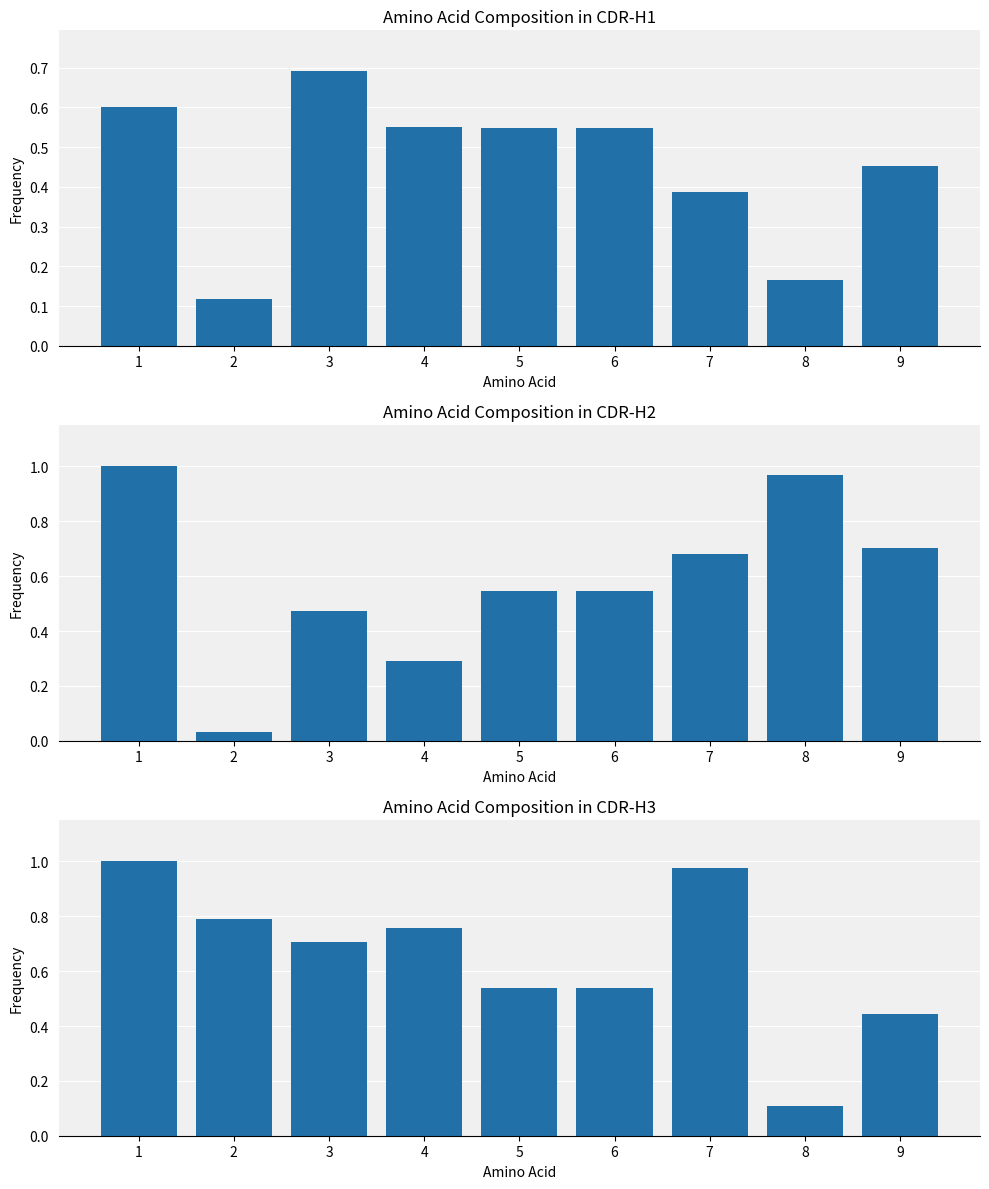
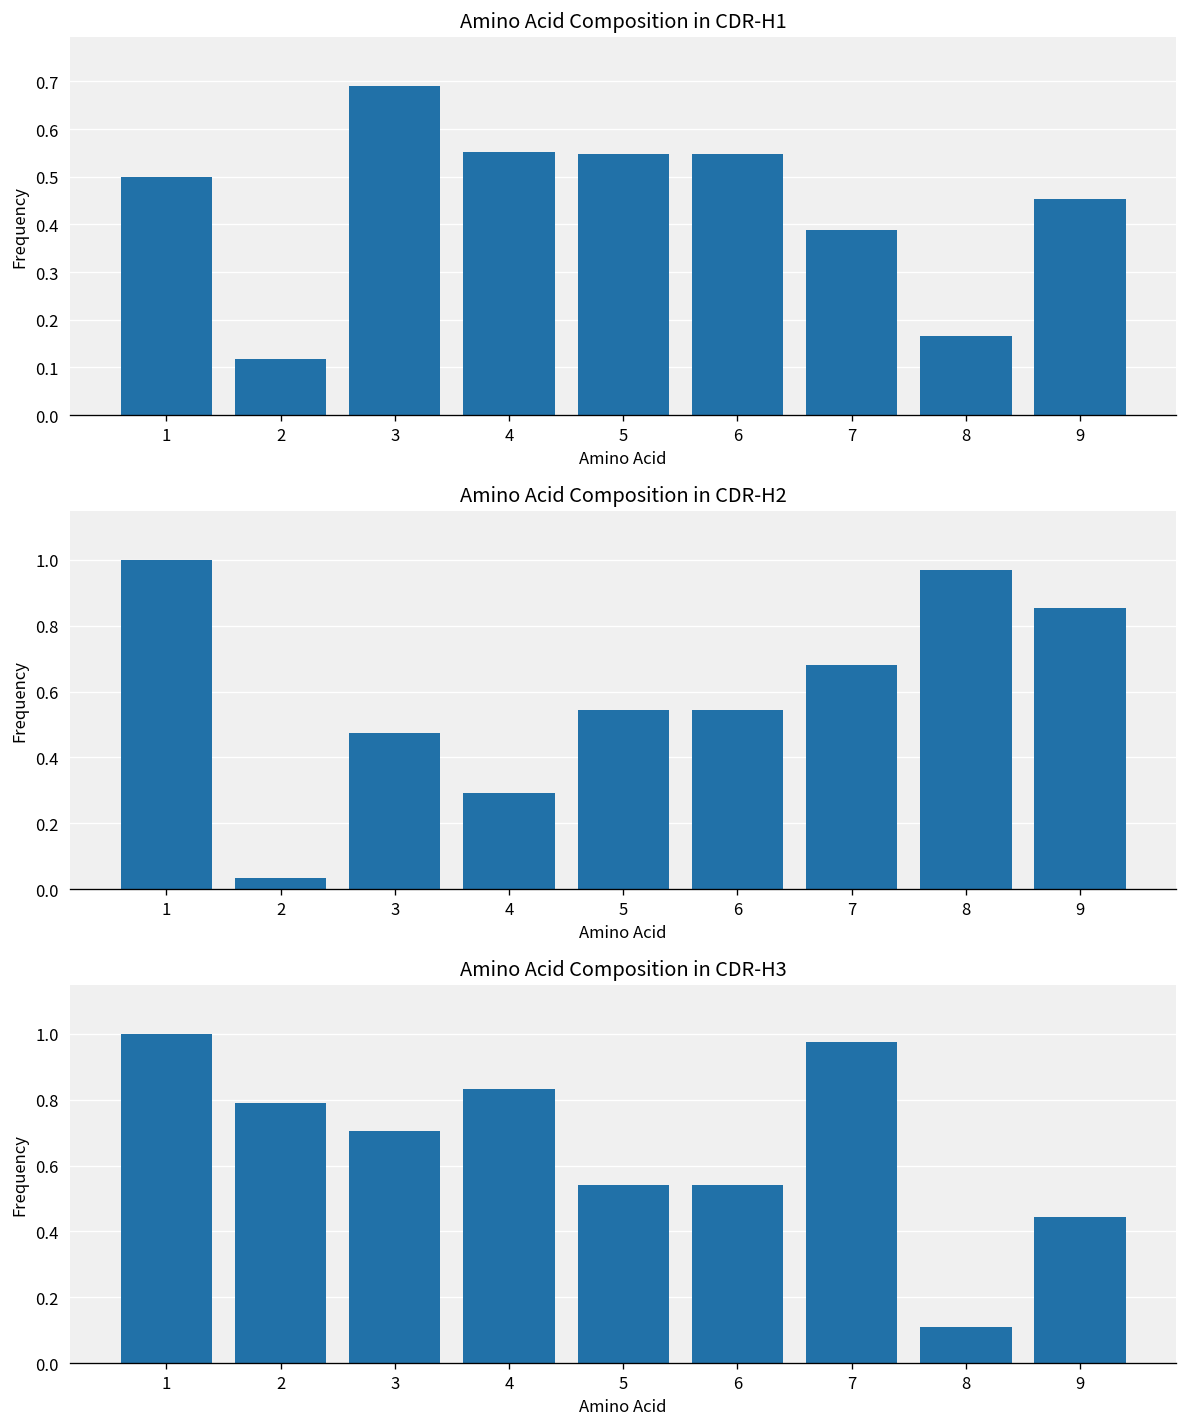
Amino Acid Composition in CDR-H1, 1: 0.6 -> 0.5
Amino Acid Composition in CDR-H2, 9: 0.70 -> 0.85
Amino Acid Composition in CDR-H3, 4: 0.76 -> 0.83
